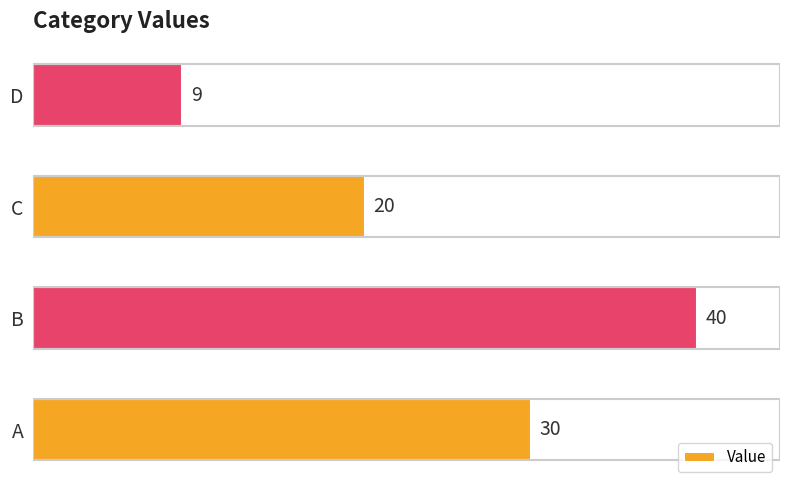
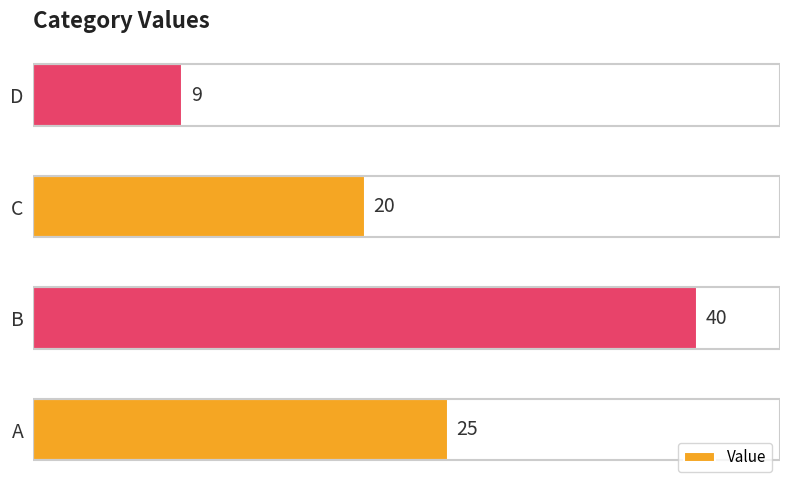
A: 30 -> 25
